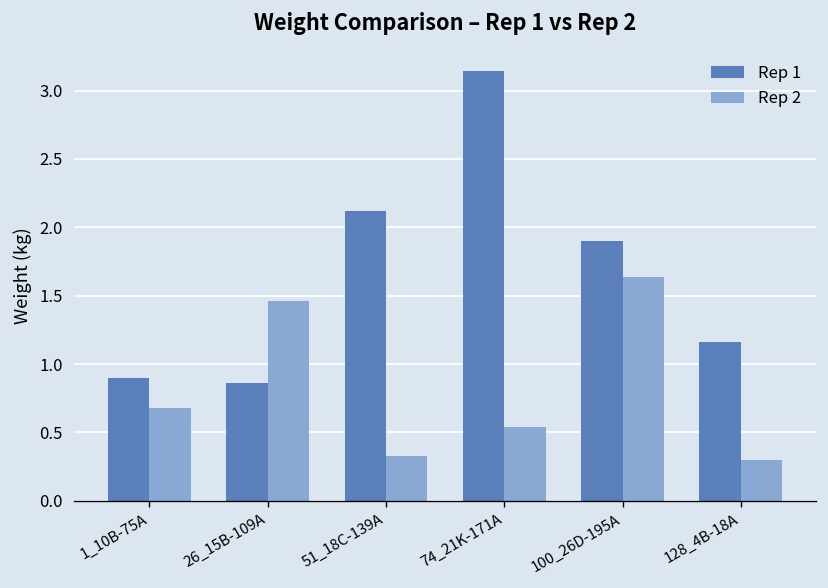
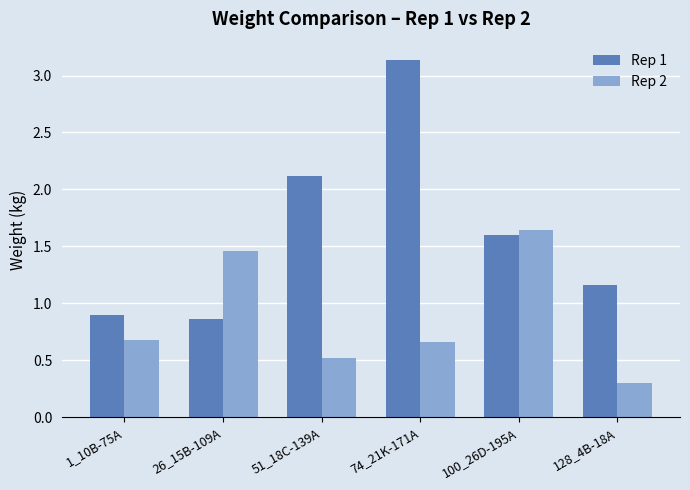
Rep 2, 51_18C-139A: 0.33 -> 0.52
Rep 2, 74_21K-171A: 0.54 -> 0.66
Rep 1, 100_26D-195A: 1.9 -> 1.6
